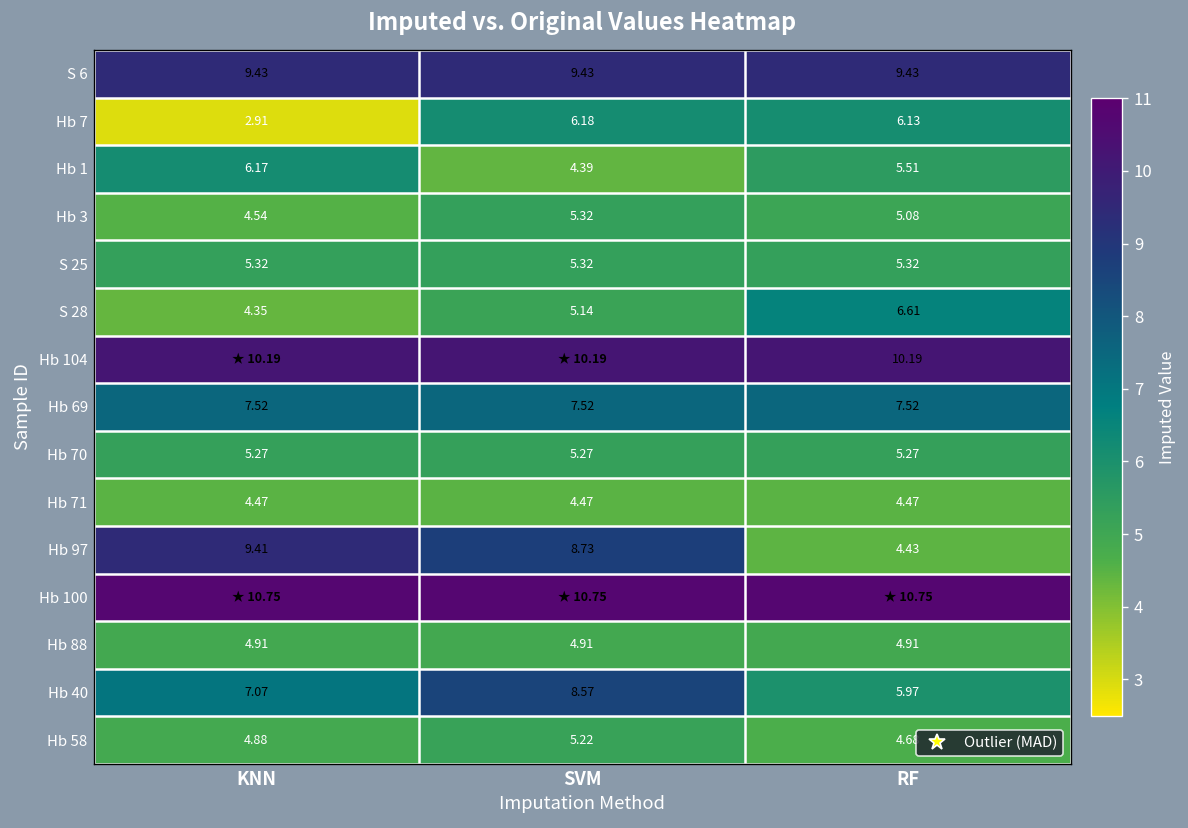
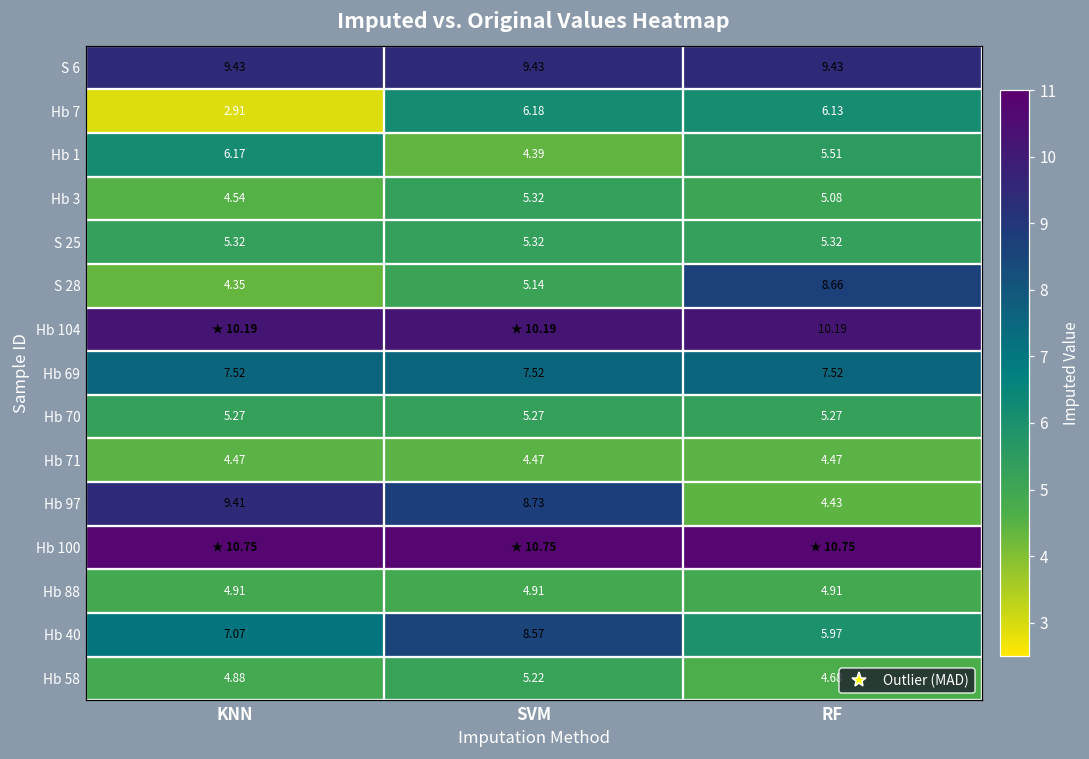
S 28, RF: 6.61 -> 8.66
